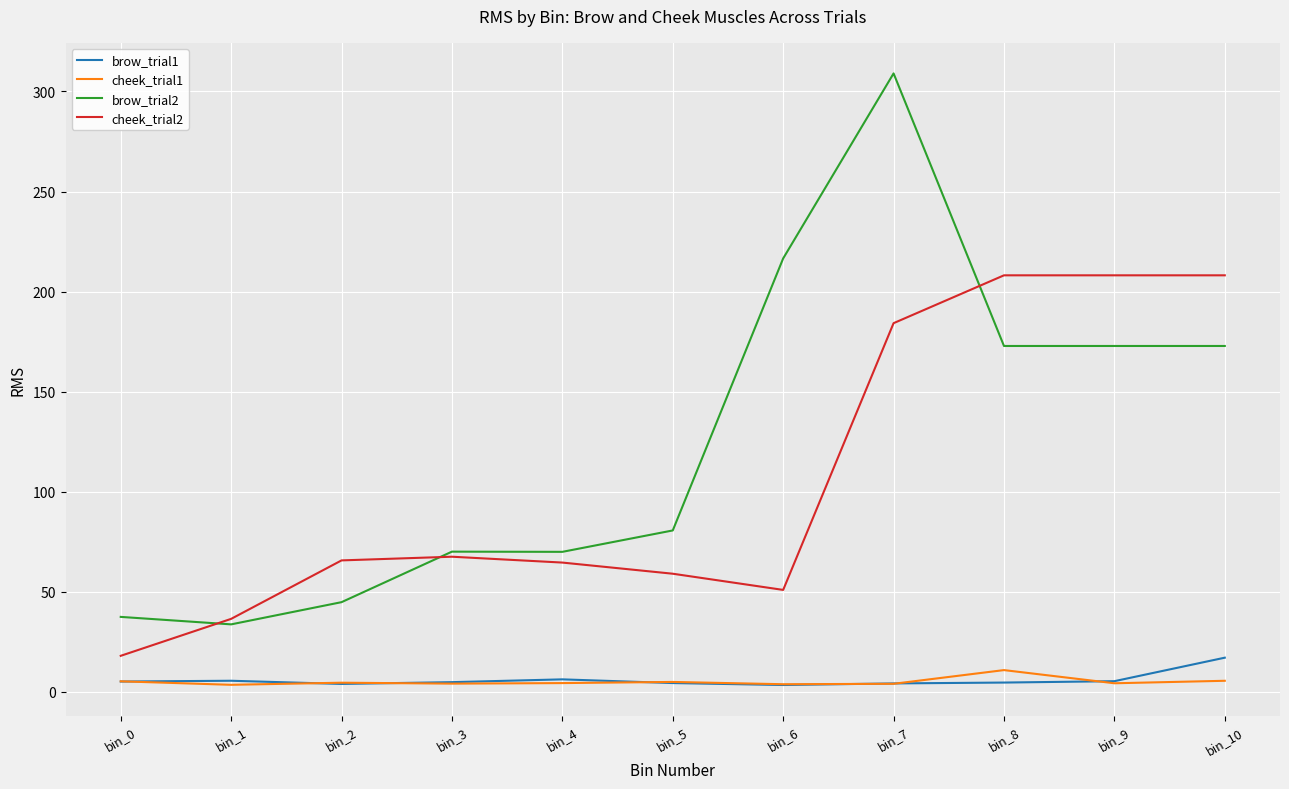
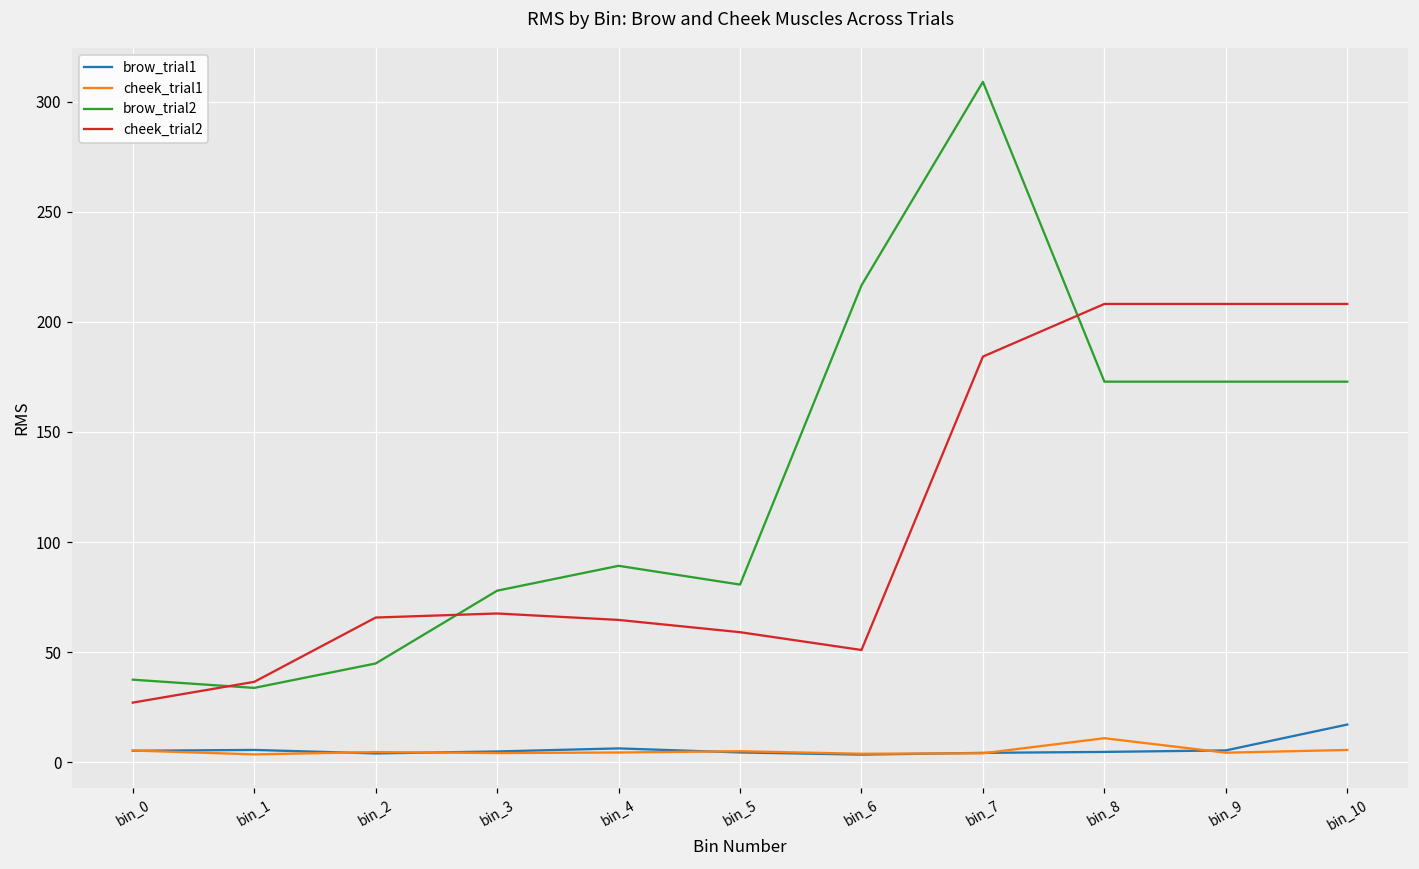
cheek_trial2, bin_0: 18 -> 27
brow_trial2, bin_3: 70 -> 78
brow_trial2, bin_4: 70 -> 89
